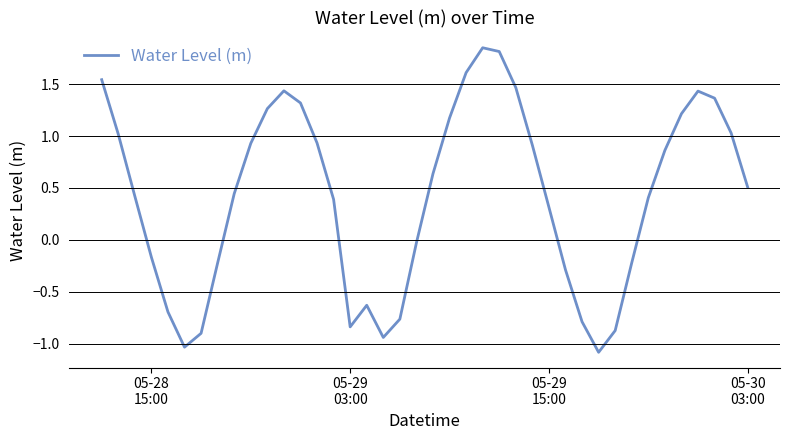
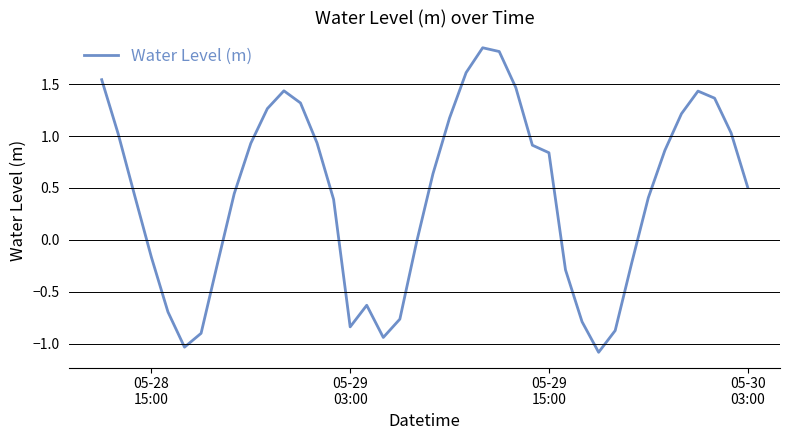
05-29 15:00: 0.31 -> 0.84
